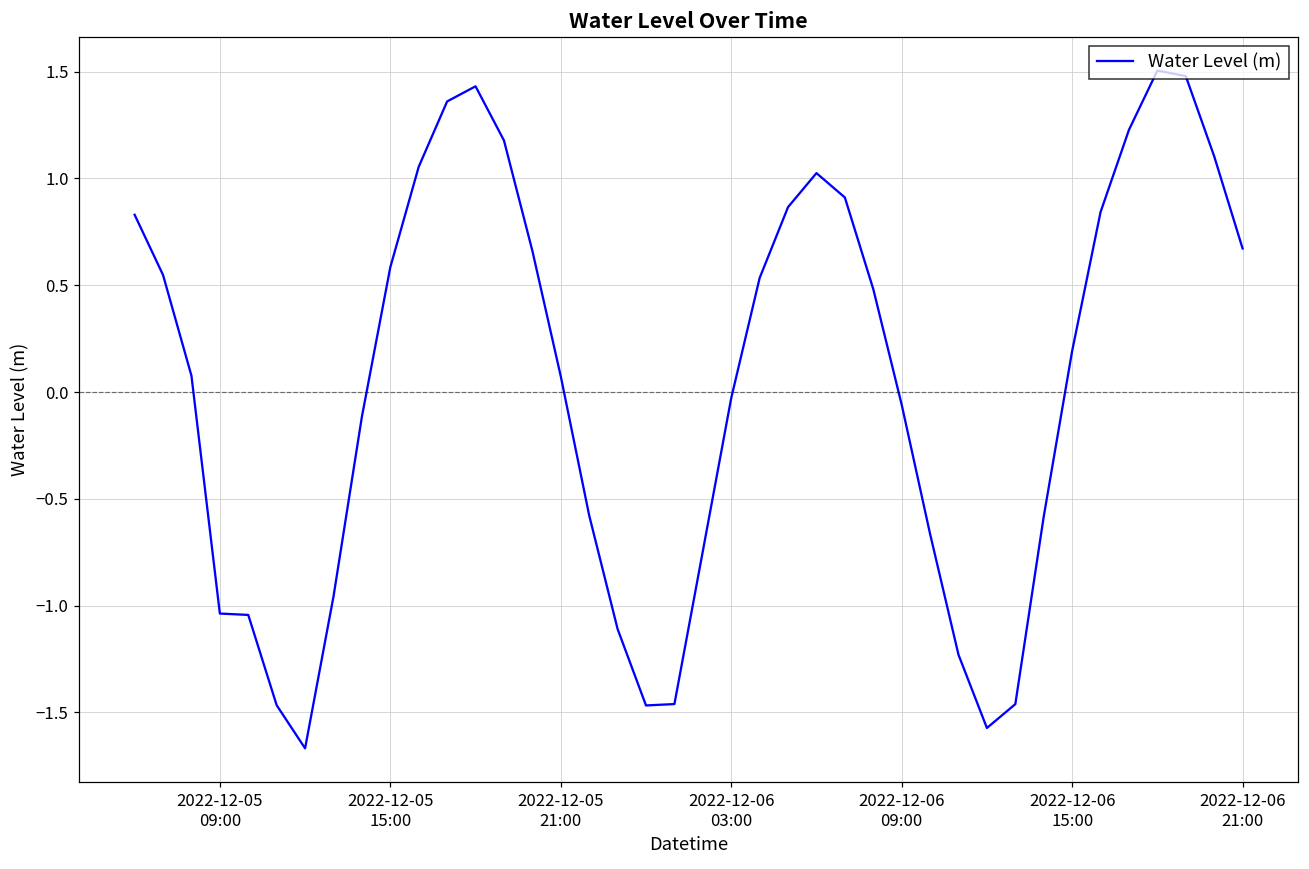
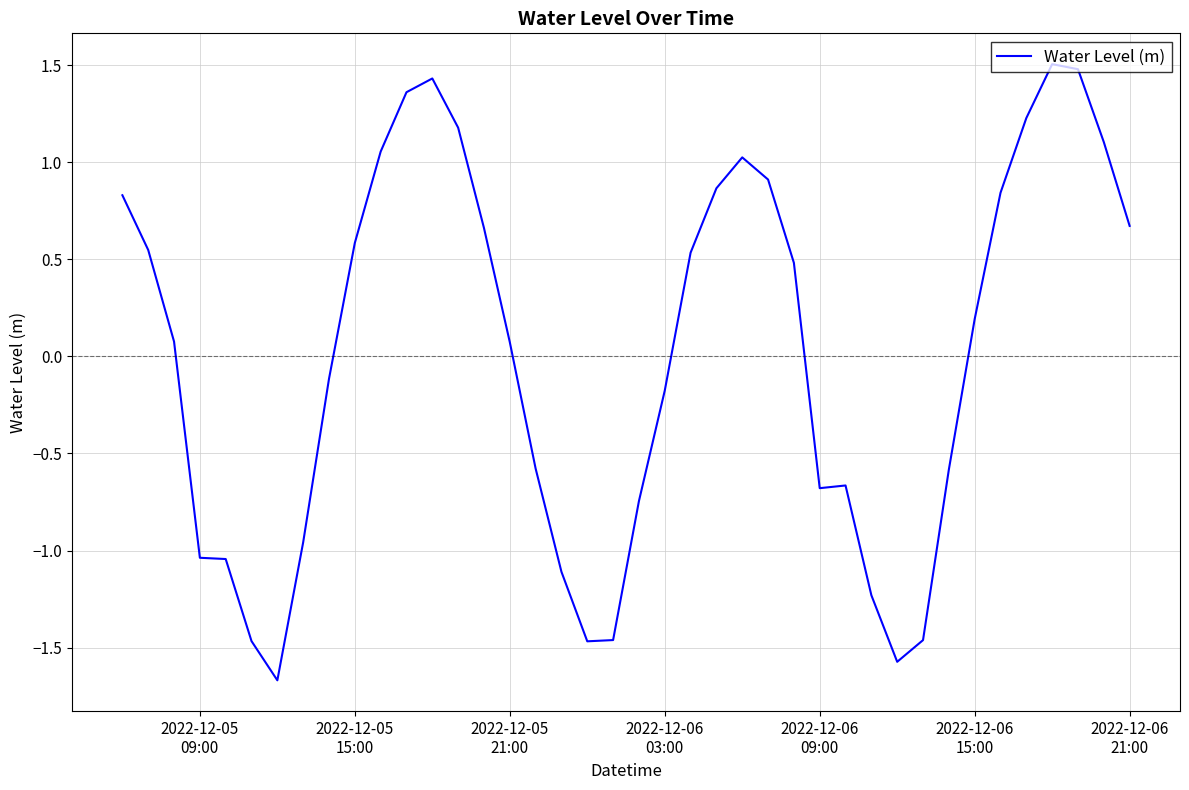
2022-12-06 03:00: -0.03 -> -0.18
2022-12-06 09:00: -0.06 -> -0.68
